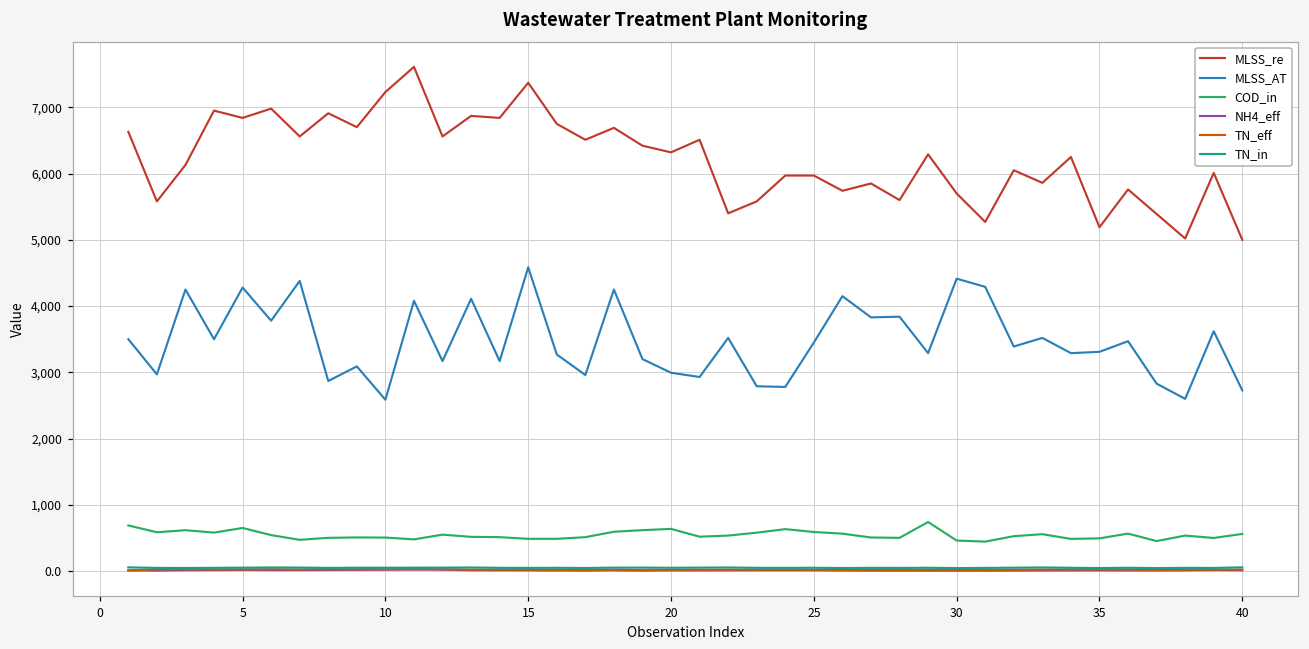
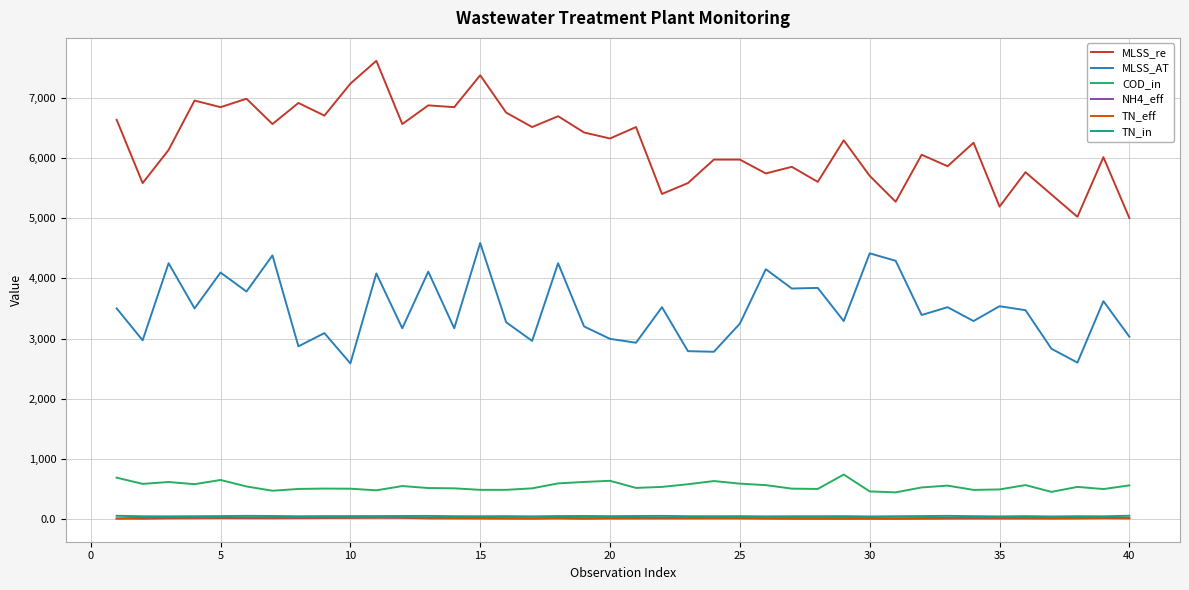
MLSS_AT, 5: 4,300 -> 4,100
MLSS_AT, 25: 3,500 -> 3,200
MLSS_AT, 35: 3,300 -> 3,500
MLSS_AT, 40: 2,700 -> 3,000
